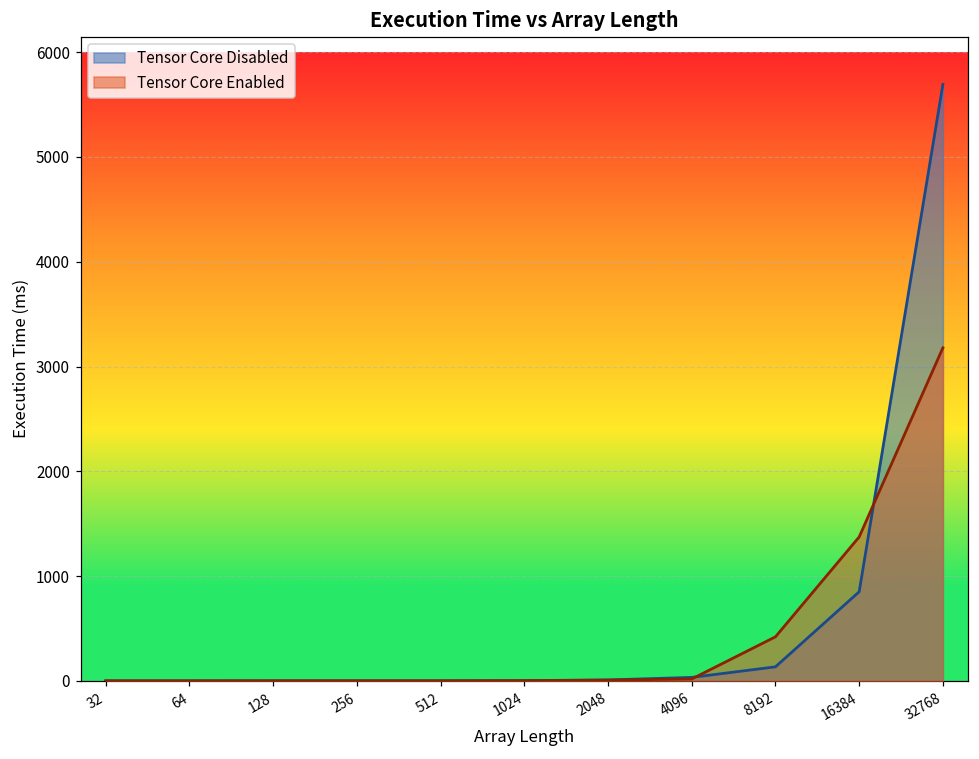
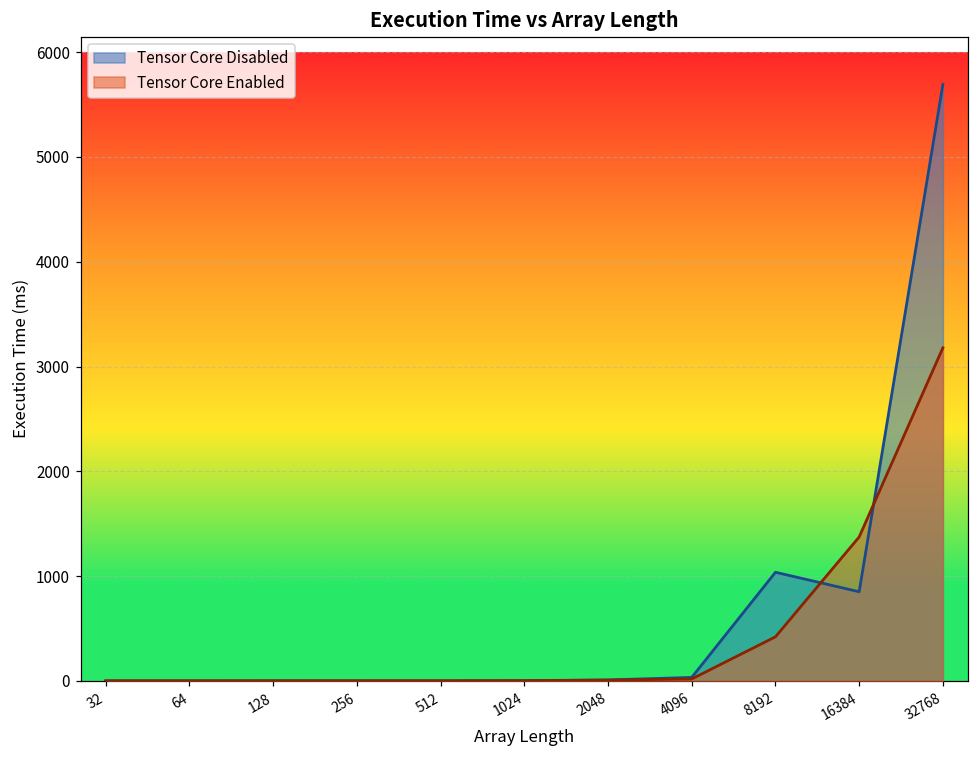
Tensor Core Disabled, 8192: 100 -> 1000
